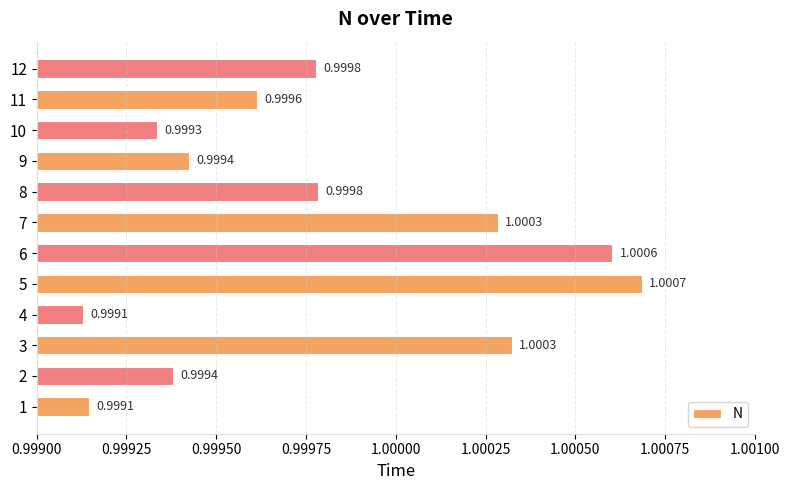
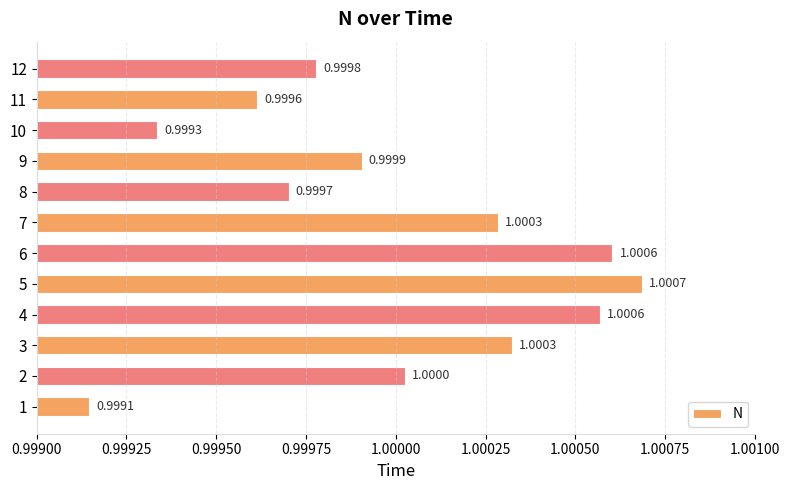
9: 0.9994 -> 0.9999
8: 0.9998 -> 0.9997
4: 0.9991 -> 1.0006
2: 0.9994 -> 1.0000
